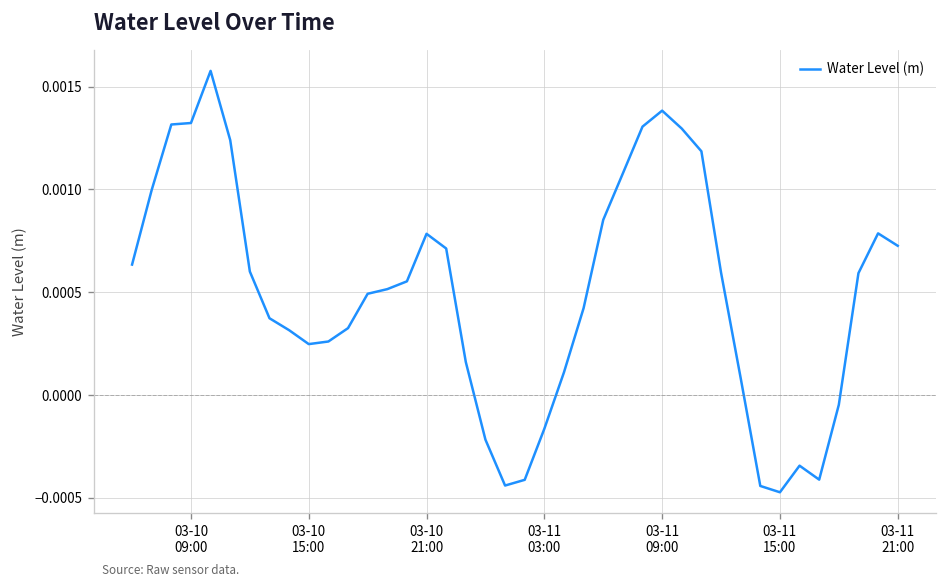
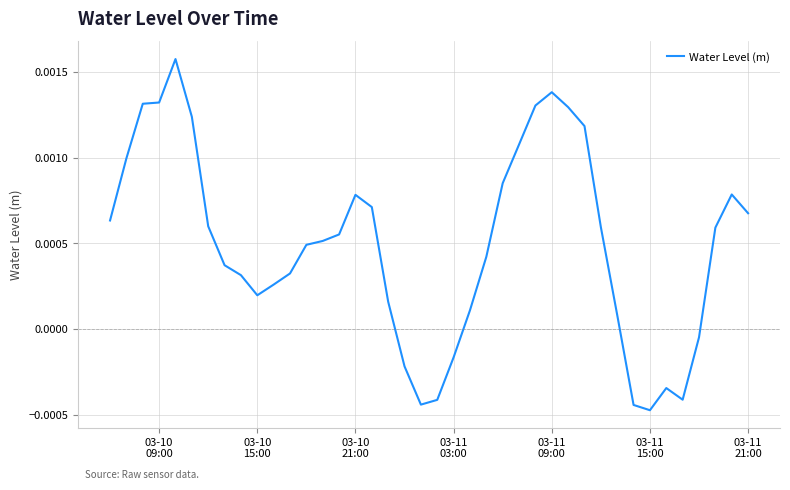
03-10 15:00: 0.00025 -> 0.00020
03-11 21:00: 0.00073 -> 0.00068
